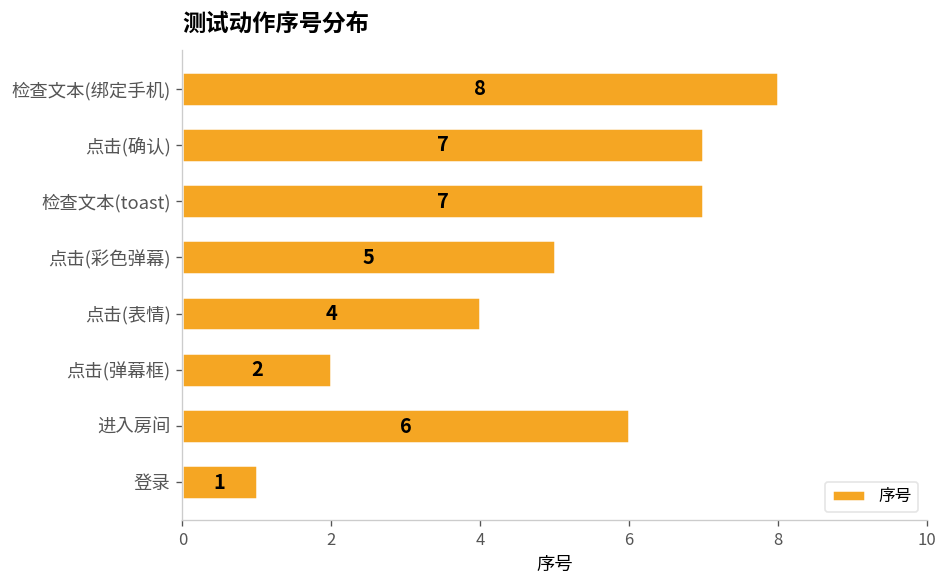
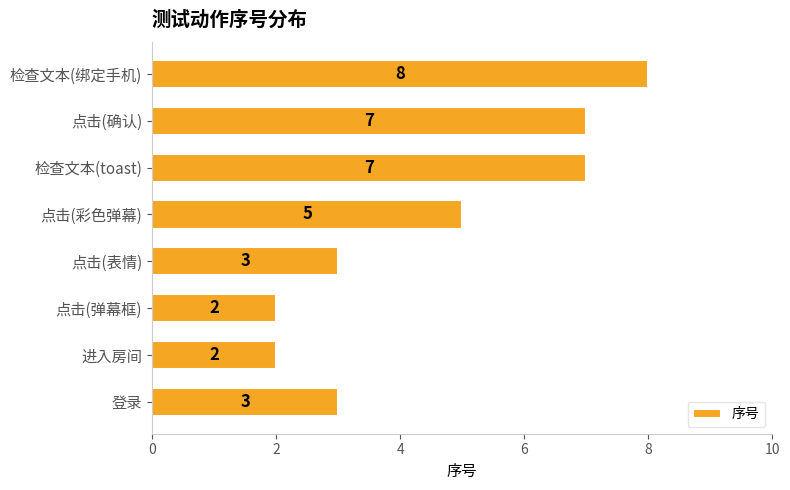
点击(表情): 4 -> 3
进入房间: 6 -> 2
登录: 1 -> 3
